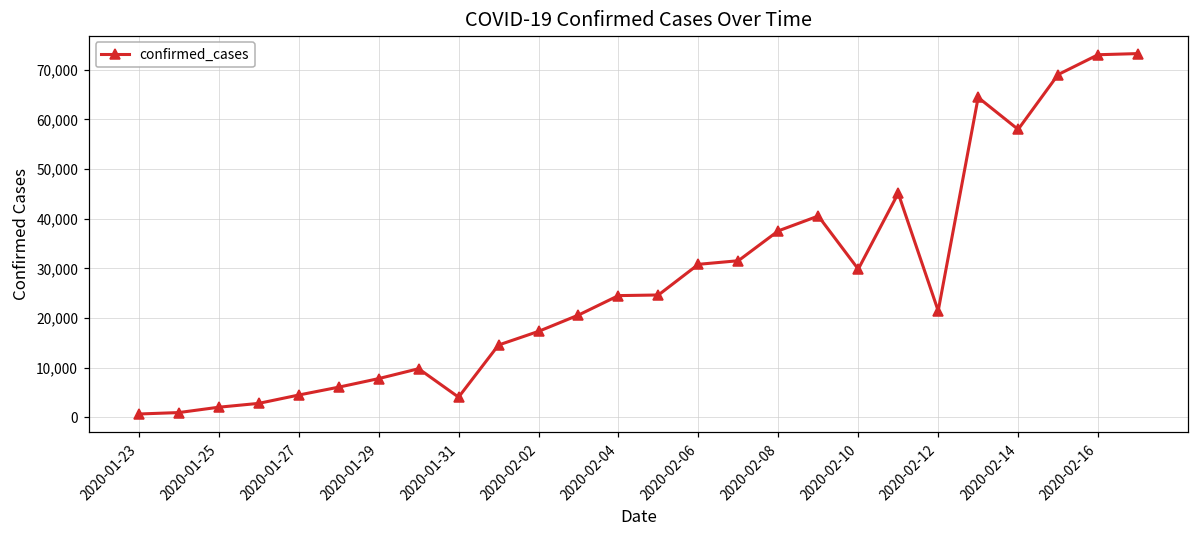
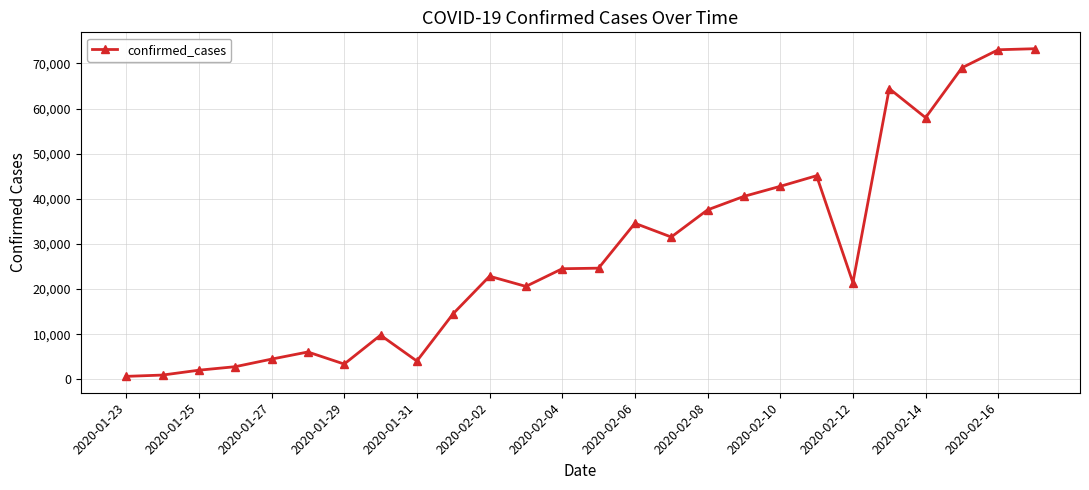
2020-01-29: 8,000 -> 3,000
2020-02-02: 17,000 -> 23,000
2020-02-06: 31,000 -> 35,000
2020-02-10: 30,000 -> 43,000
